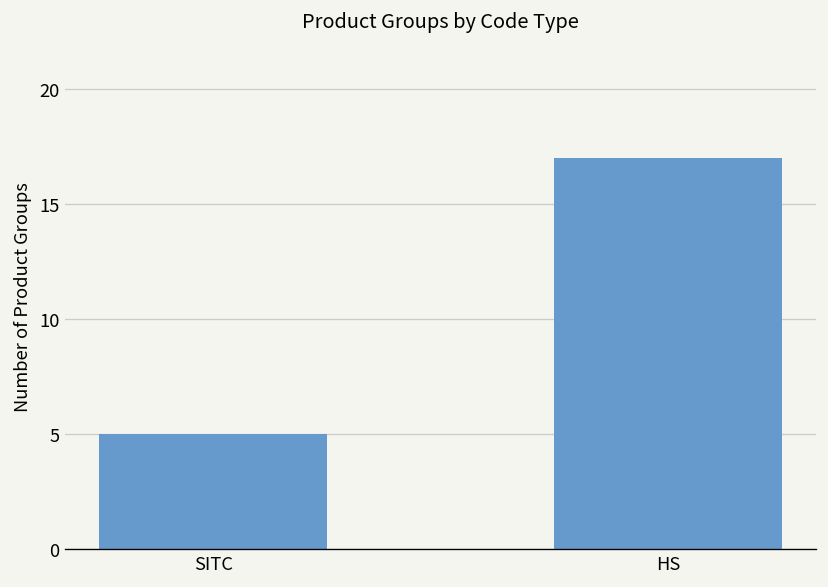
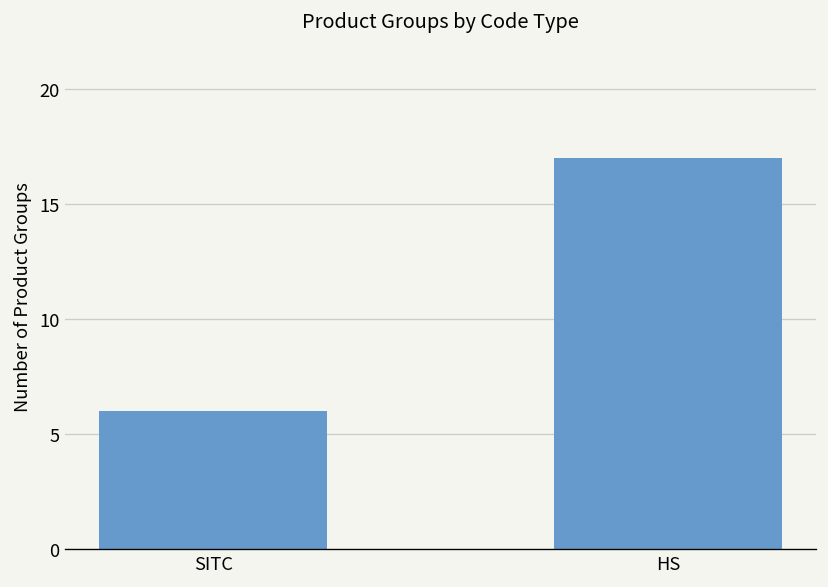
SITC: 5 -> 6
